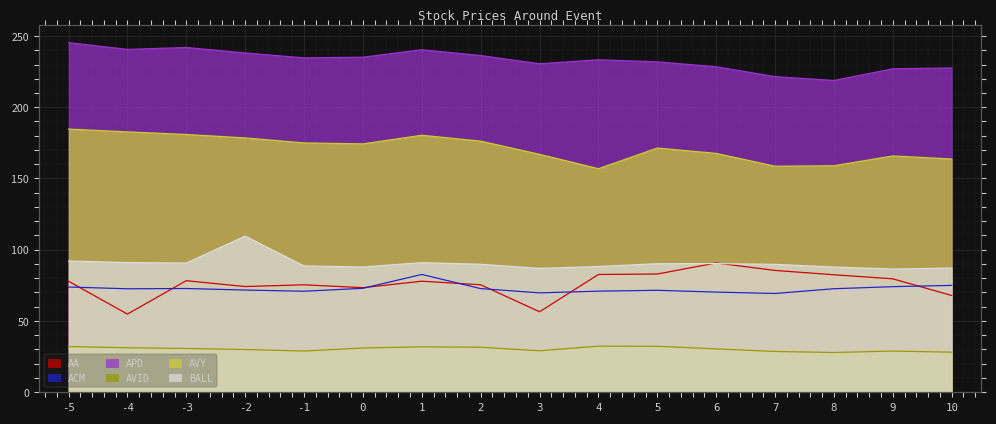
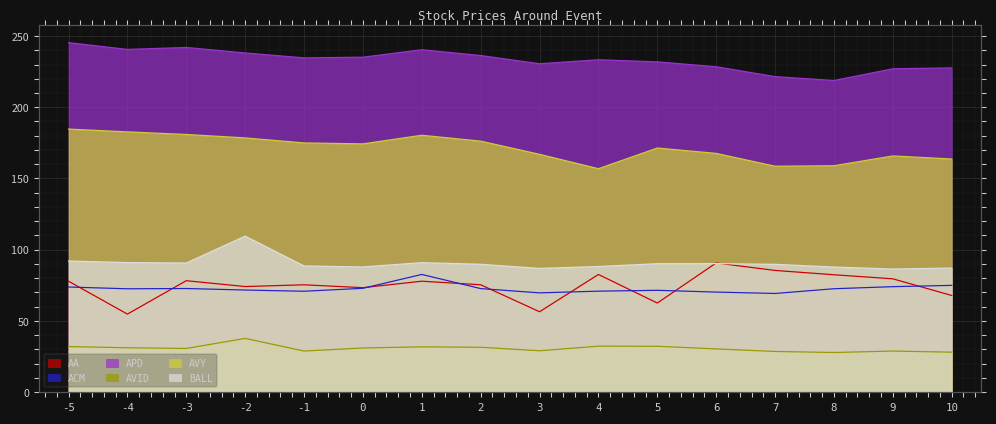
AVID, -2: 30 -> 38
AA, 5: 83 -> 63
